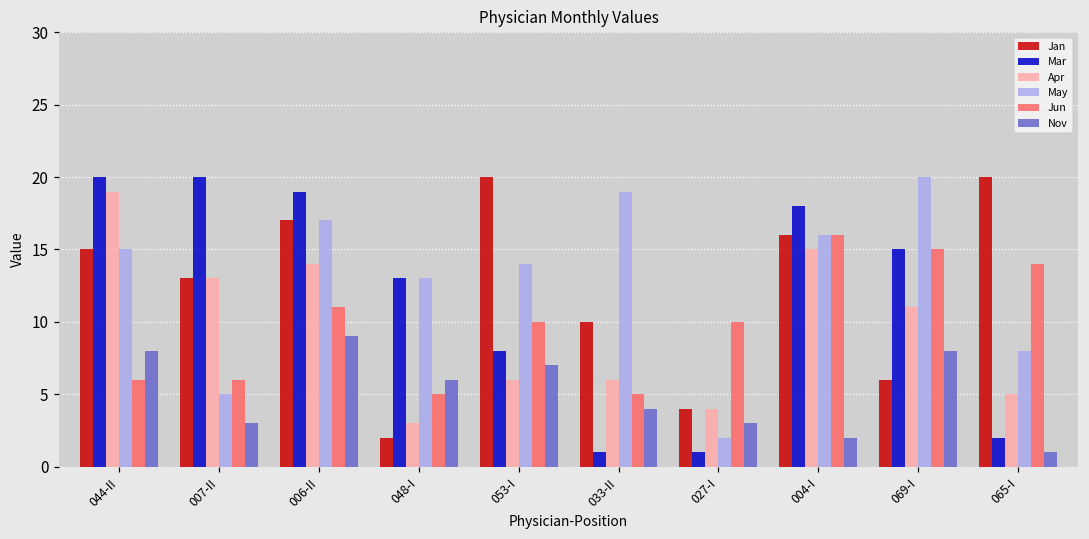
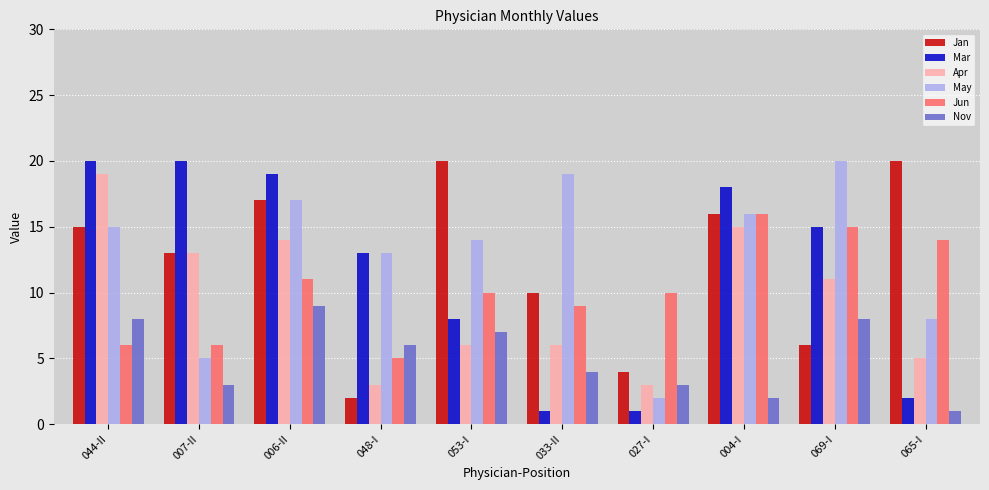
Jun, 033-II: 5 -> 9
Apr, 027-I: 4 -> 3
